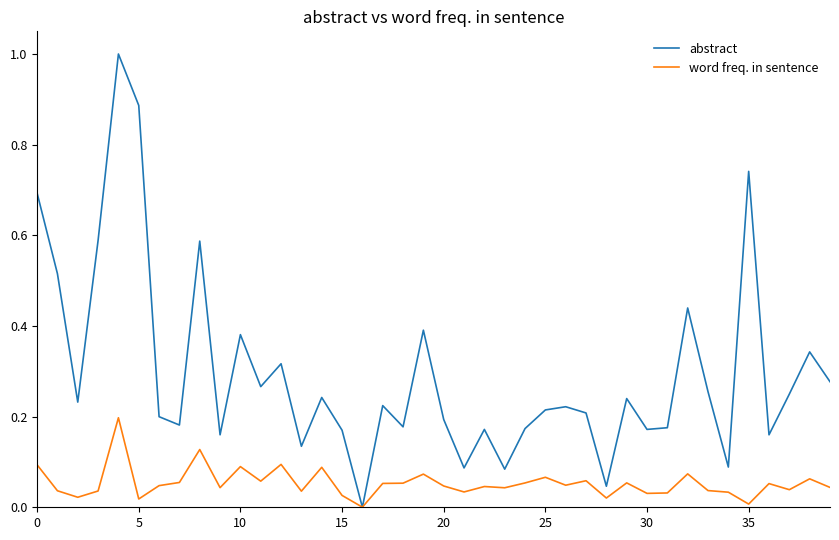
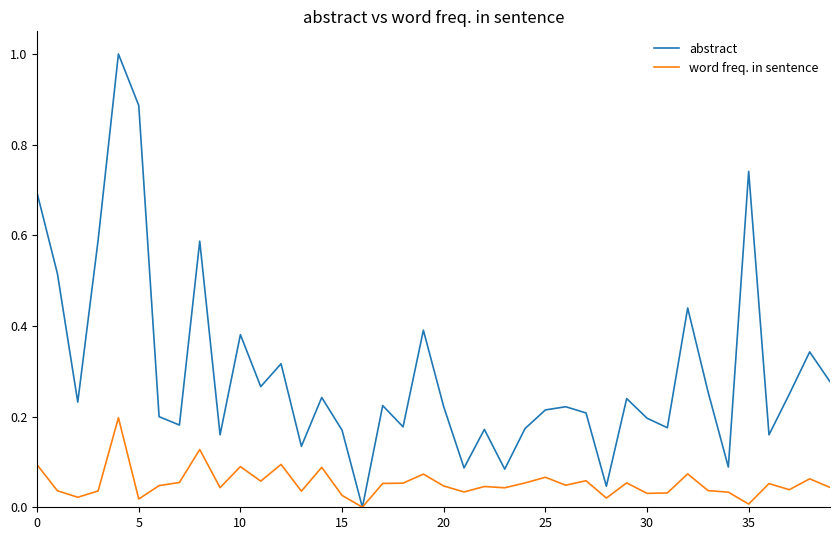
abstract, 20: 0.19 -> 0.22
abstract, 30: 0.17 -> 0.20
